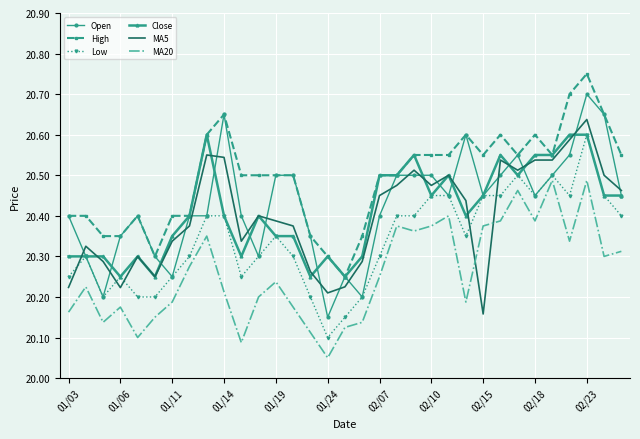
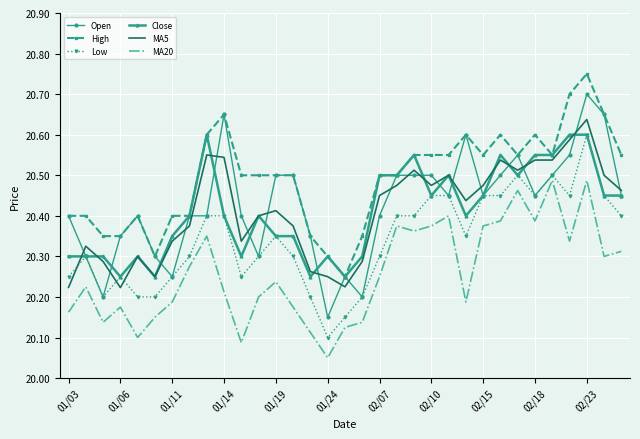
MA5, 01/19: 20.39 -> 20.41
MA5, 01/24: 20.21 -> 20.25
MA5, 02/15: 20.16 -> 20.48
